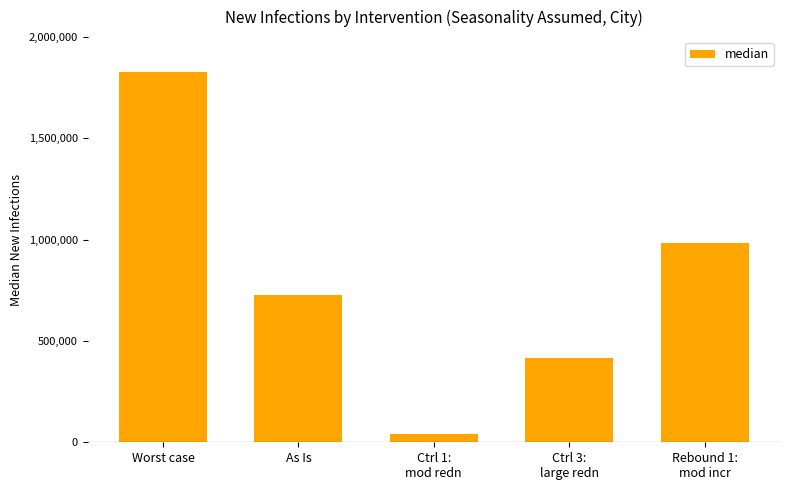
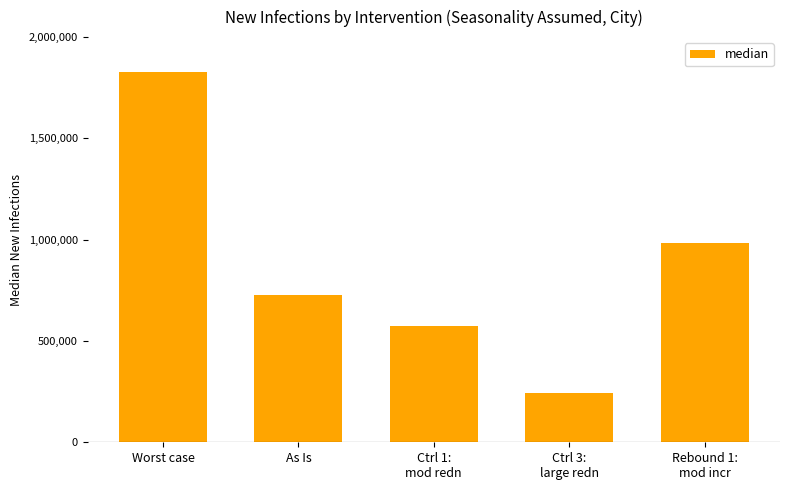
Ctrl 1: mod redn: 40,000 -> 580,000
Ctrl 3: large redn: 420,000 -> 240,000
